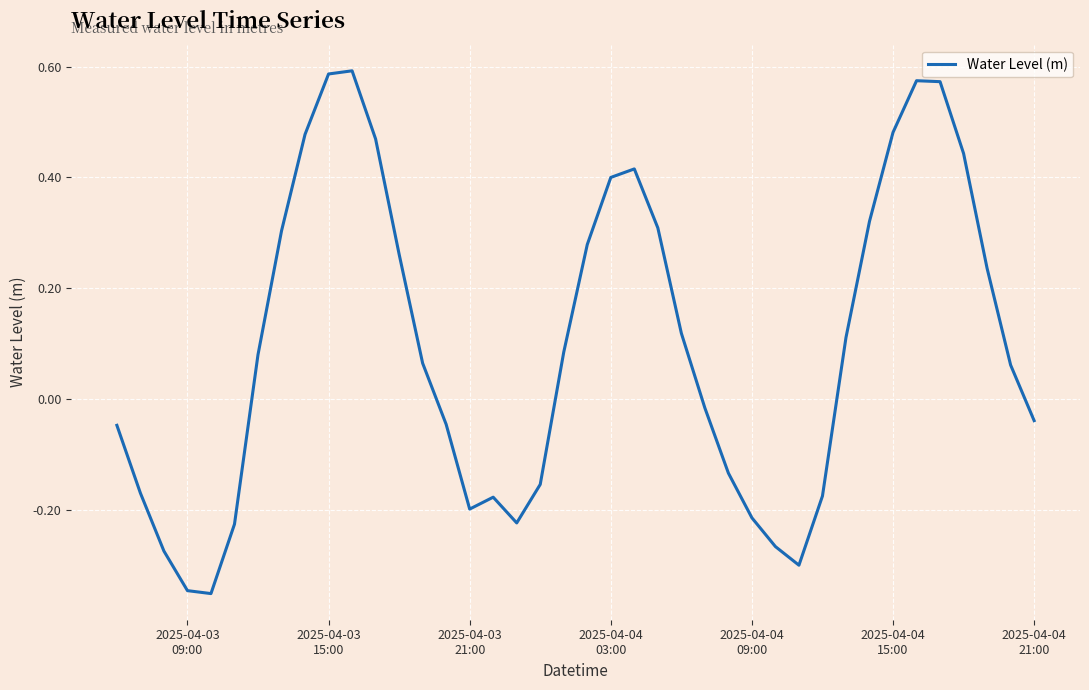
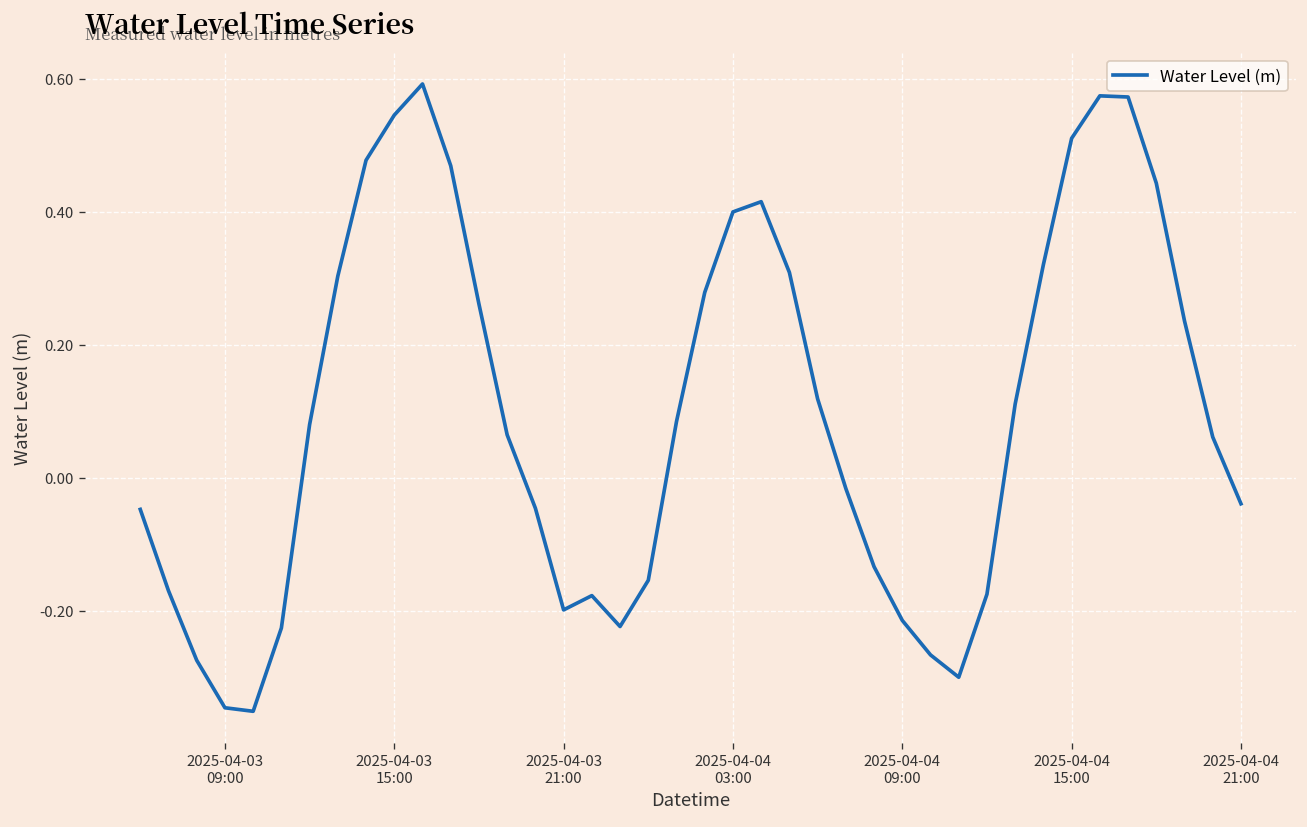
2025-04-03 15:00: 0.59 -> 0.55
2025-04-04 15:00: 0.48 -> 0.51
